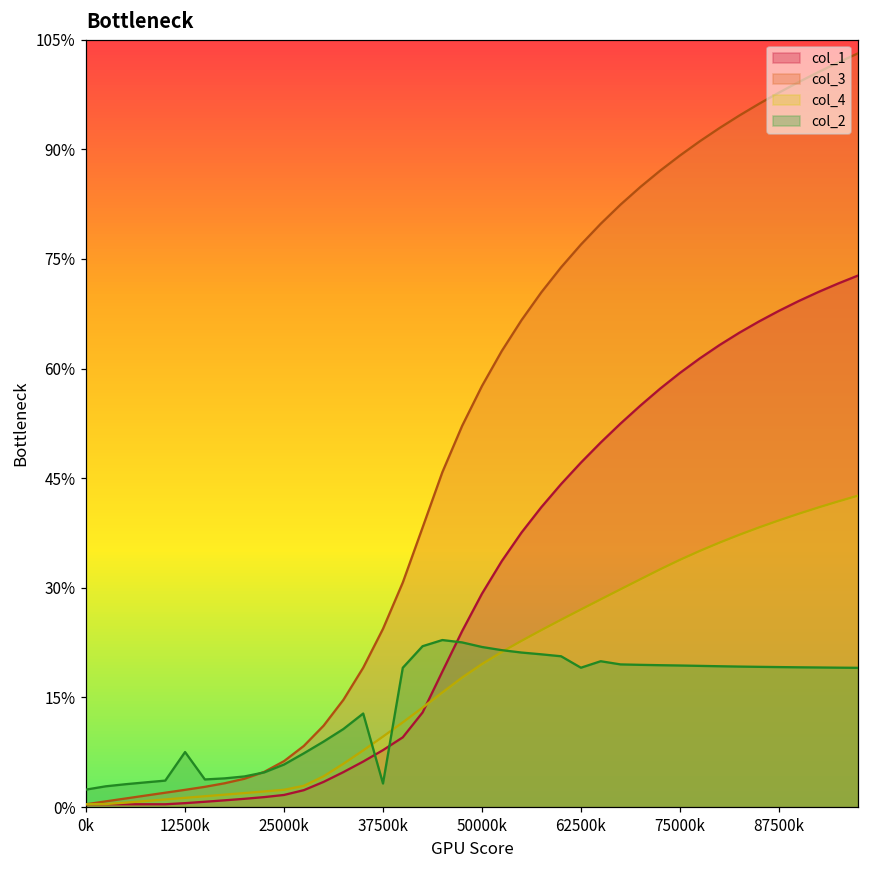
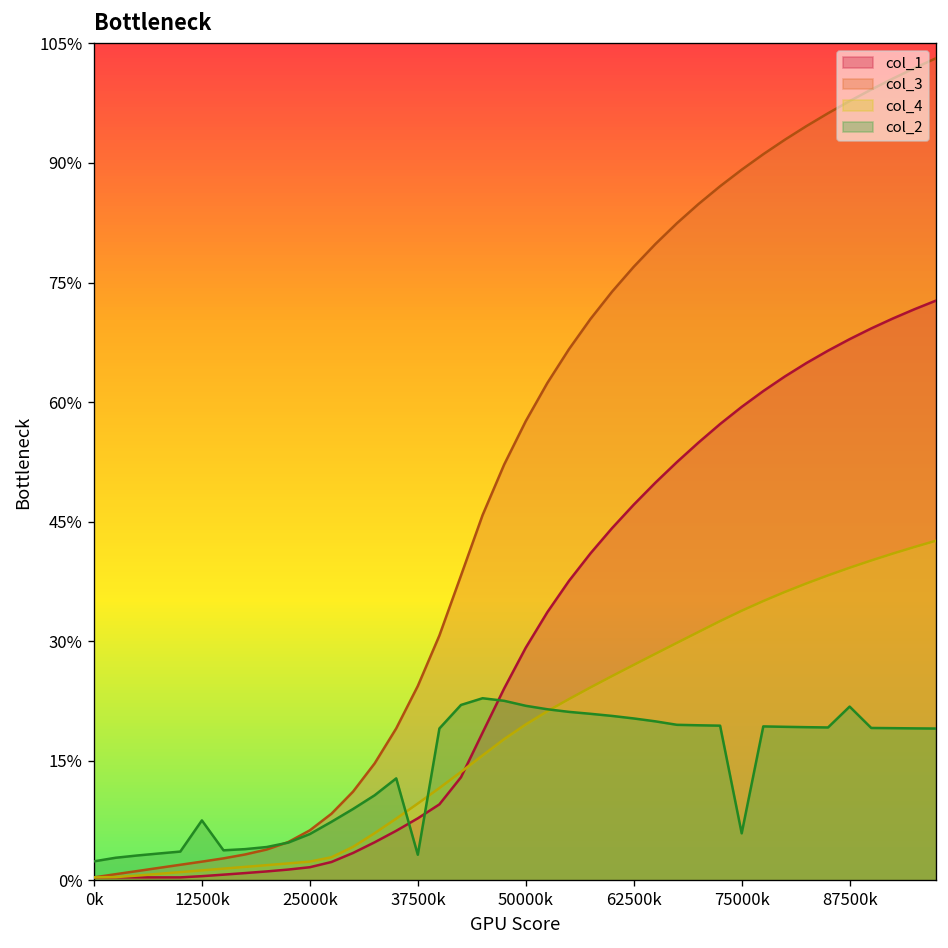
col_2, 62500k: 19% -> 20%
col_2, 75000k: 19% -> 6%
col_2, 87500k: 19% -> 22%
